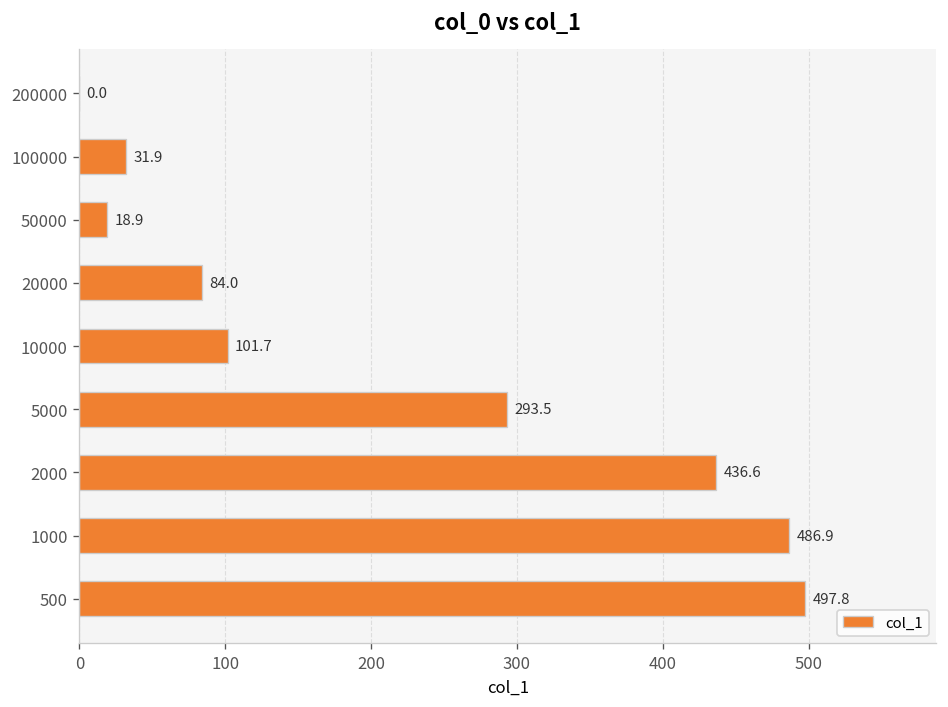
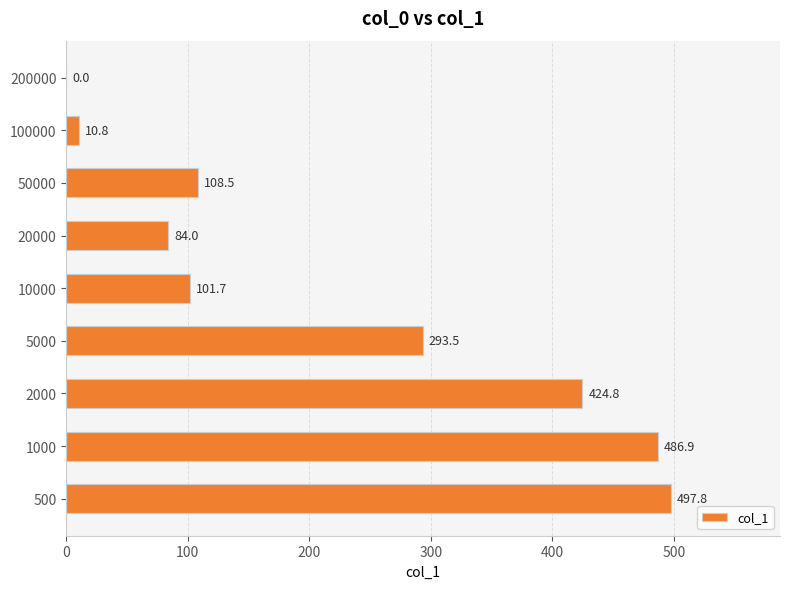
100000: 31.9 -> 10.8
50000: 18.9 -> 108.5
2000: 436.6 -> 424.8
